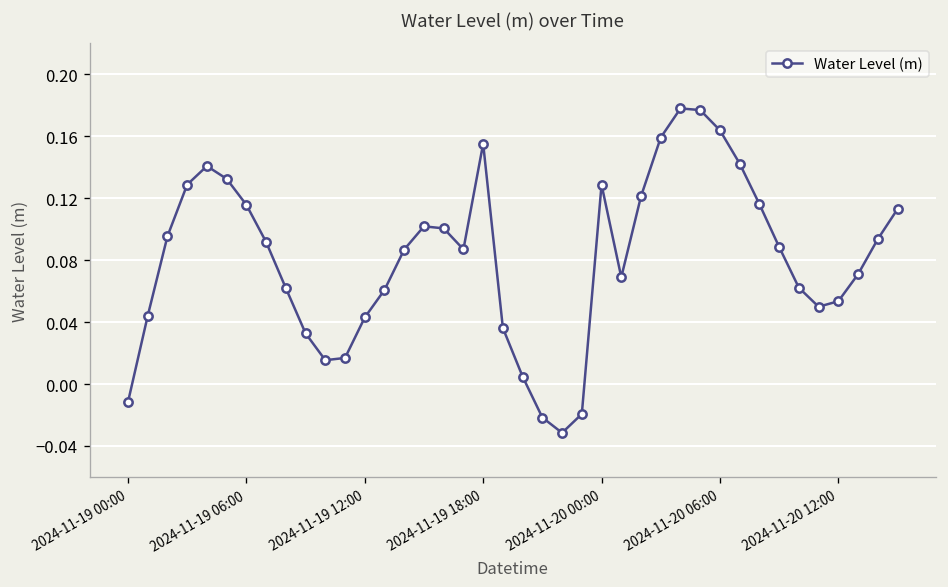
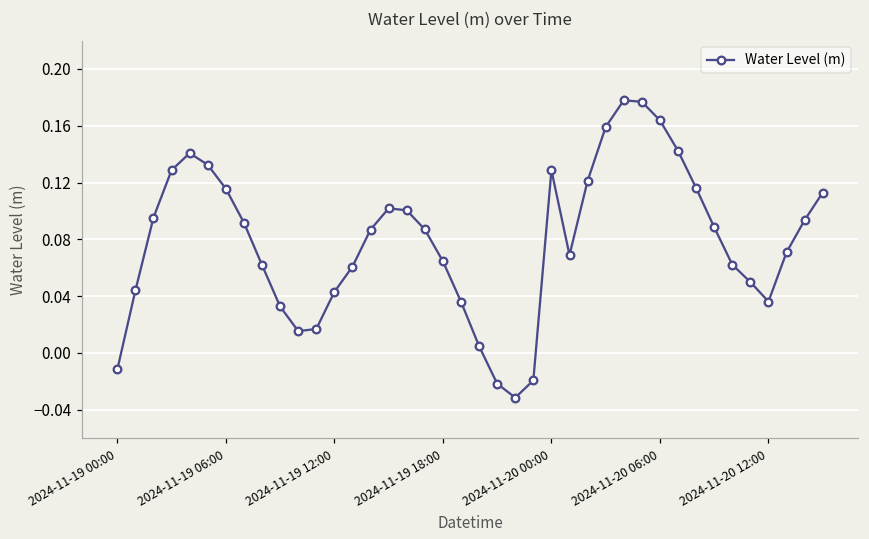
2024-11-19 18:00: 0.155 -> 0.065
2024-11-20 12:00: 0.053 -> 0.036
